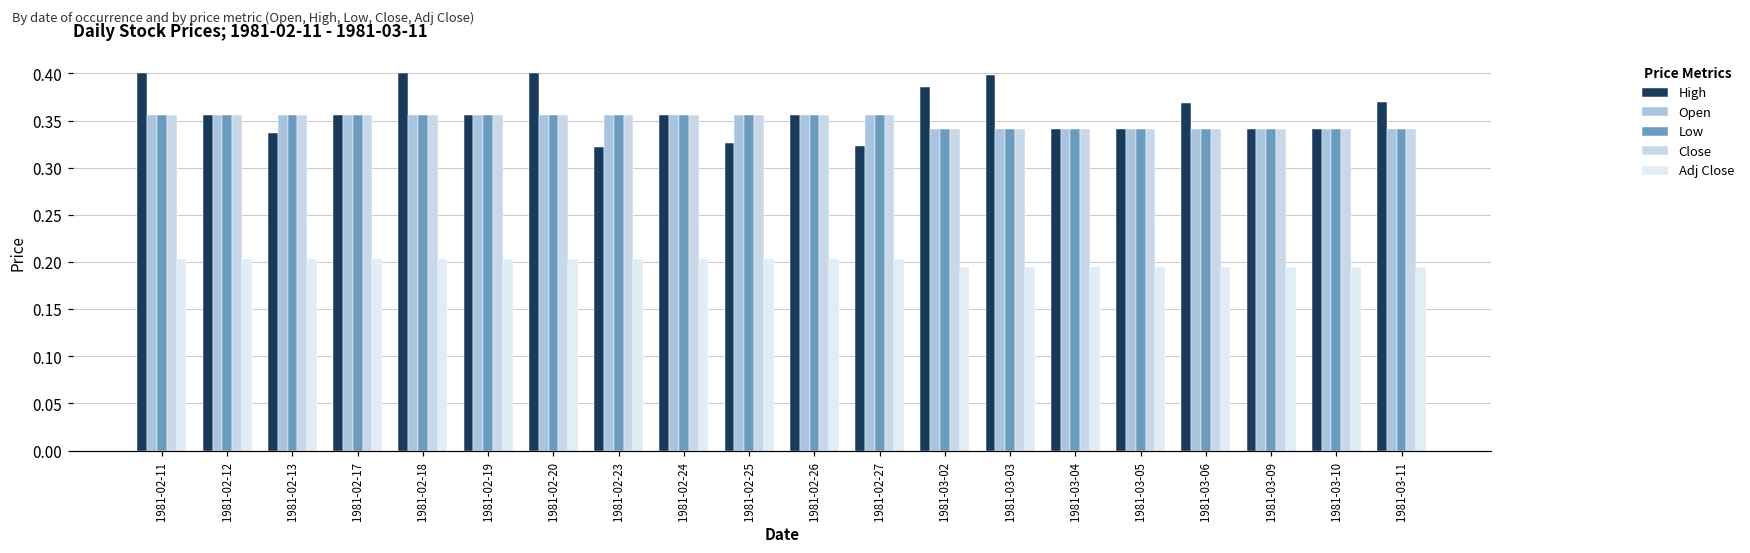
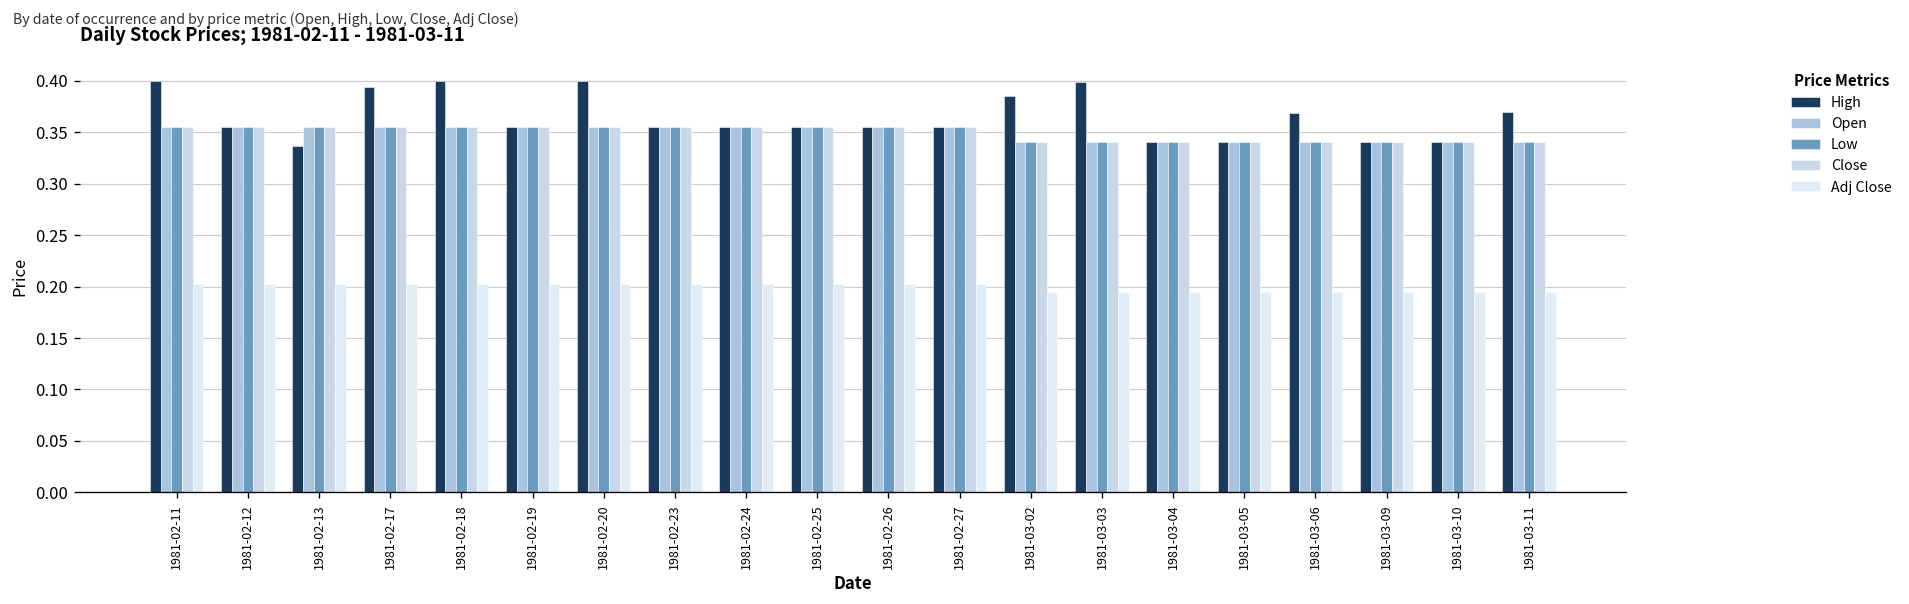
High, 1981-02-17: 0.36 -> 0.39
High, 1981-02-23: 0.32 -> 0.36
High, 1981-02-25: 0.33 -> 0.36
High, 1981-02-27: 0.32 -> 0.36
